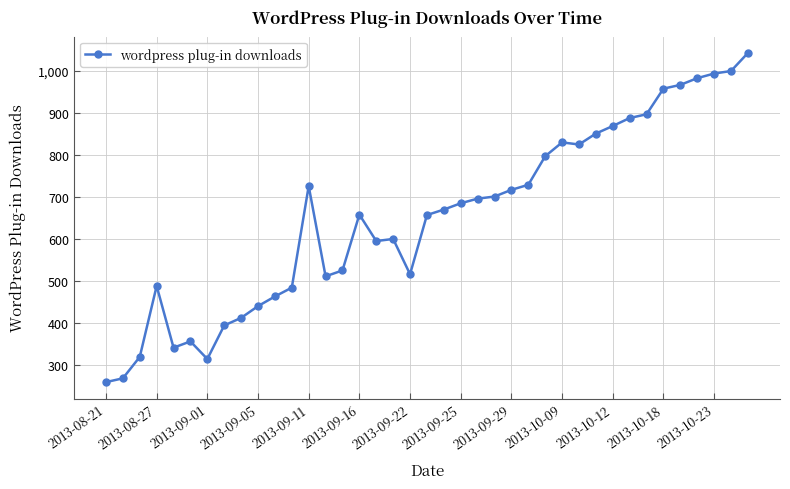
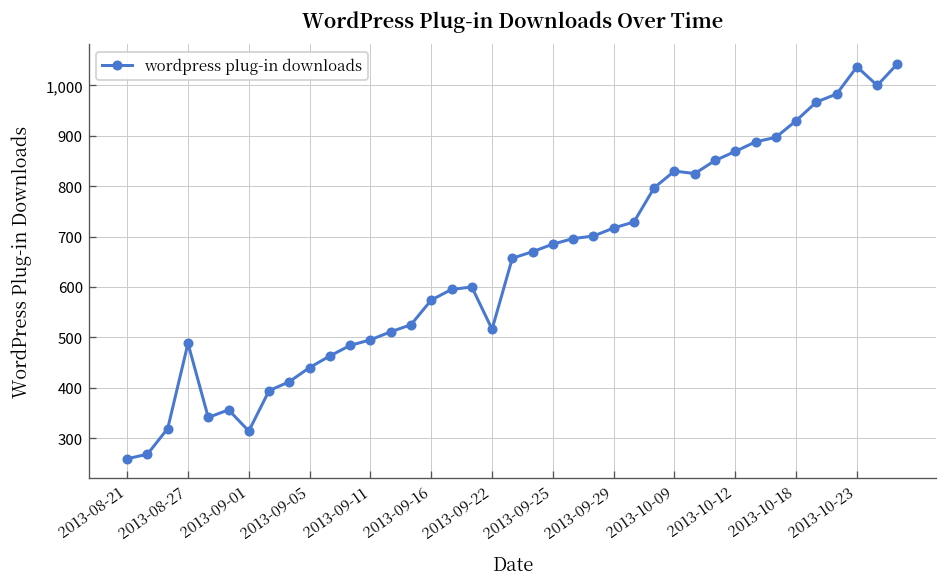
2013-09-11: 730 -> 500
2013-09-16: 660 -> 570
2013-10-18: 960 -> 930
2013-10-23: 990 -> 1,040
